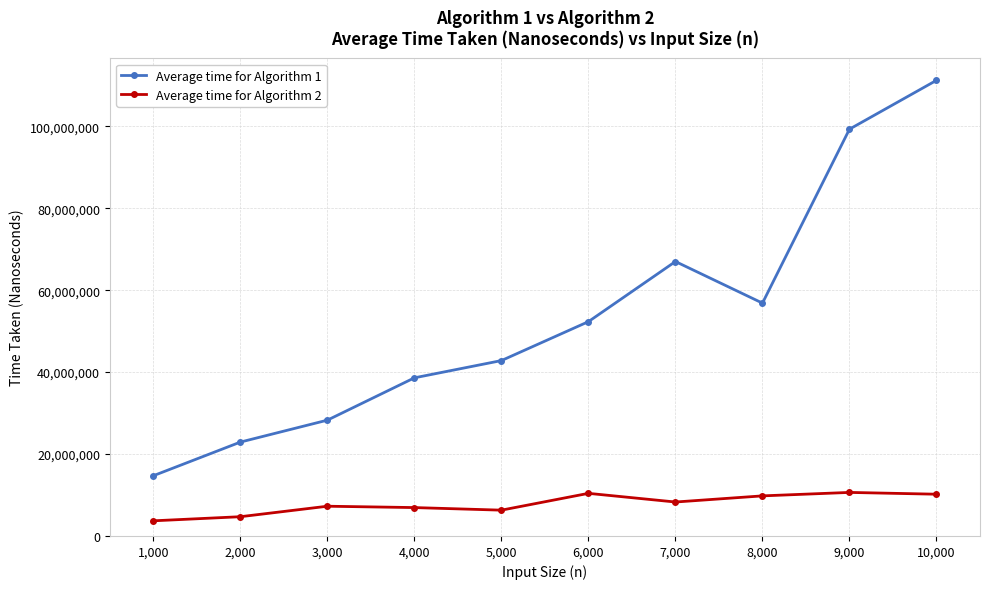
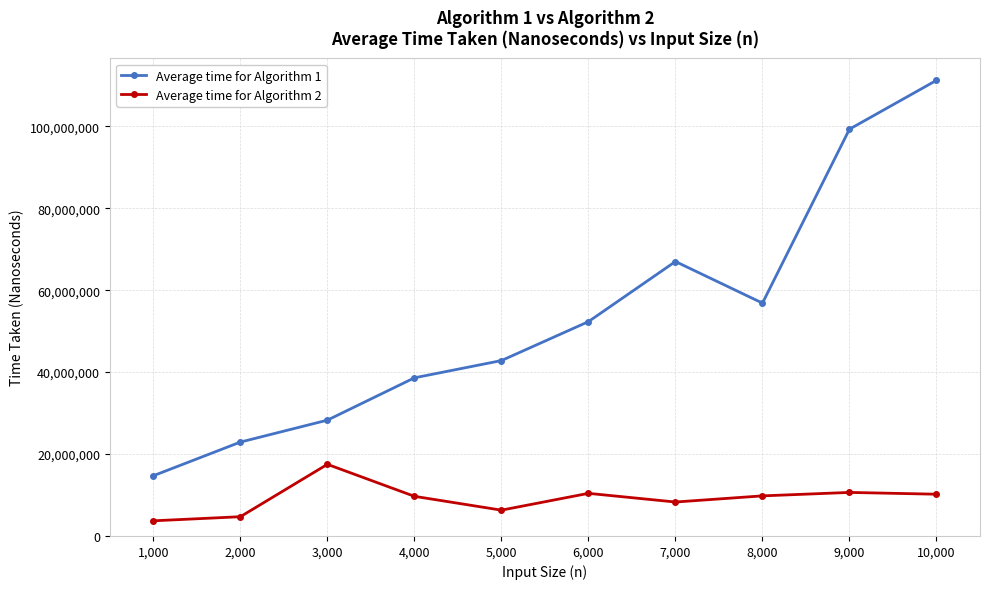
Average time for Algorithm 2, 3,000: 7,000,000 -> 17,000,000
Average time for Algorithm 2, 4,000: 7,000,000 -> 10,000,000
